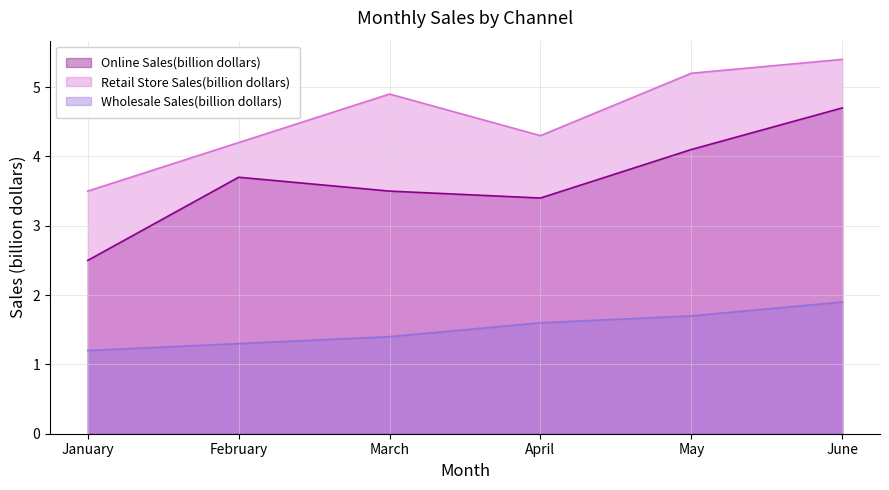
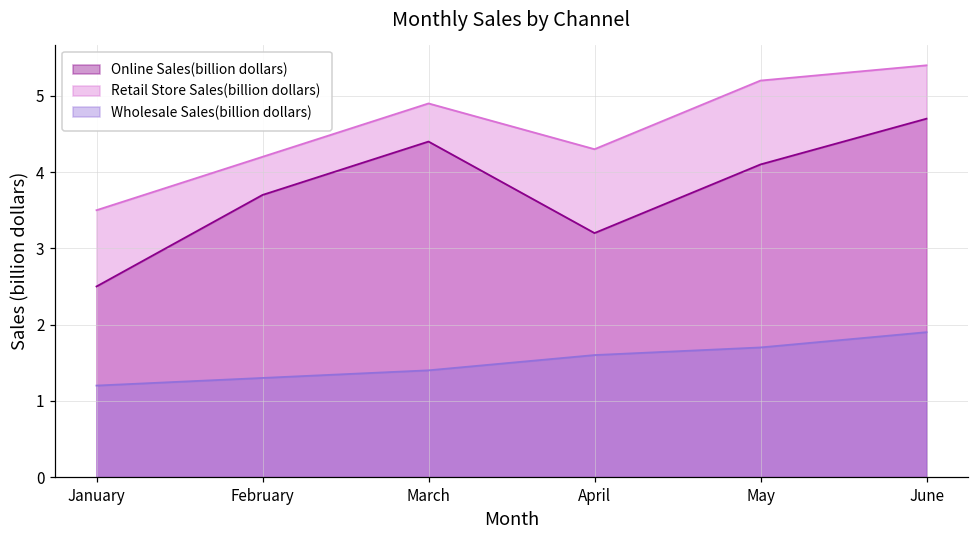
Online Sales(billion dollars), March: 3.5 -> 4.4
Online Sales(billion dollars), April: 3.4 -> 3.2
